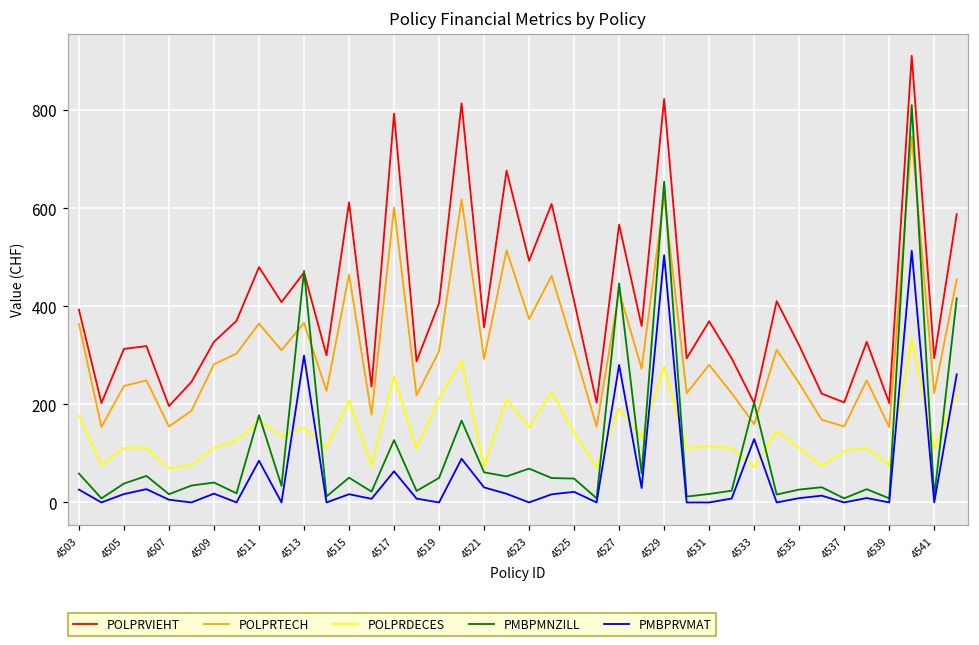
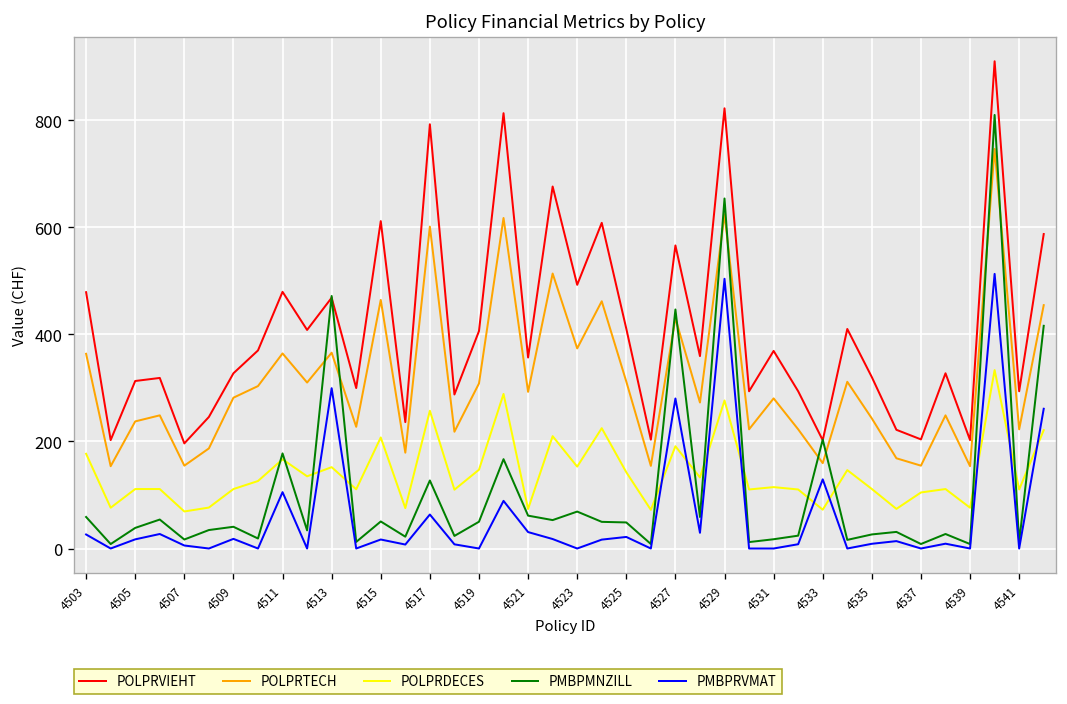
POLPRVIEHT, 4503: 390 -> 480
PMBPRVMAT, 4511: 90 -> 110
POLPRDECES, 4519: 210 -> 150
